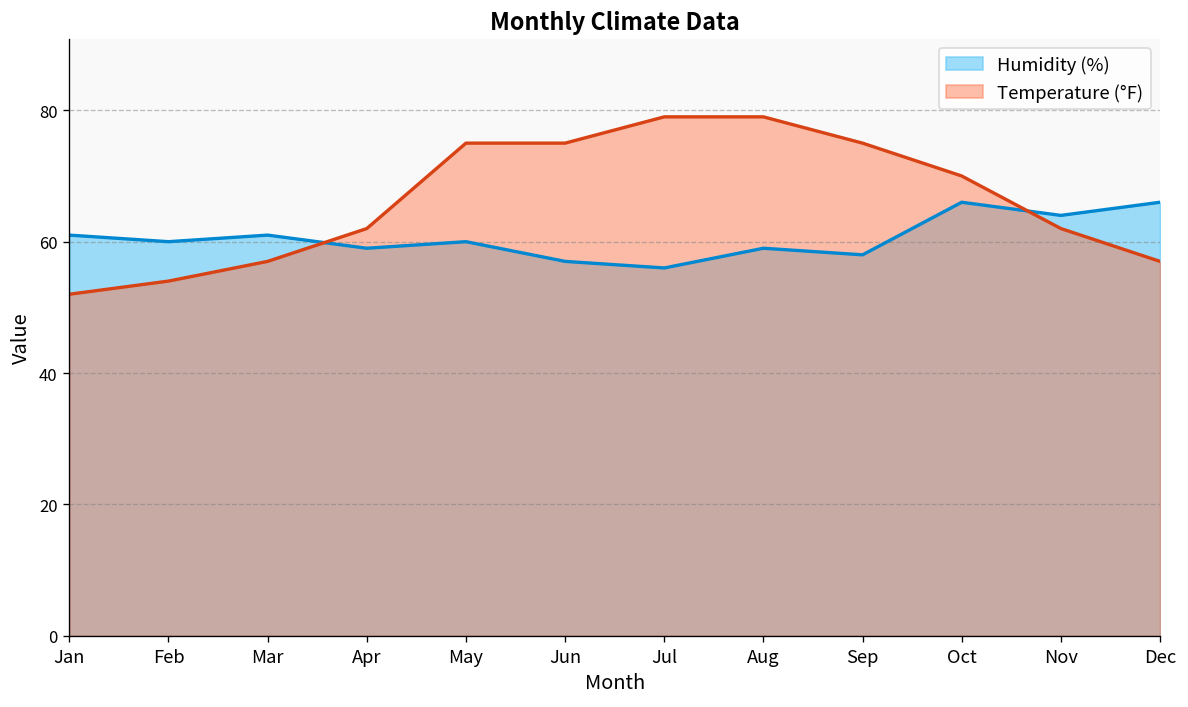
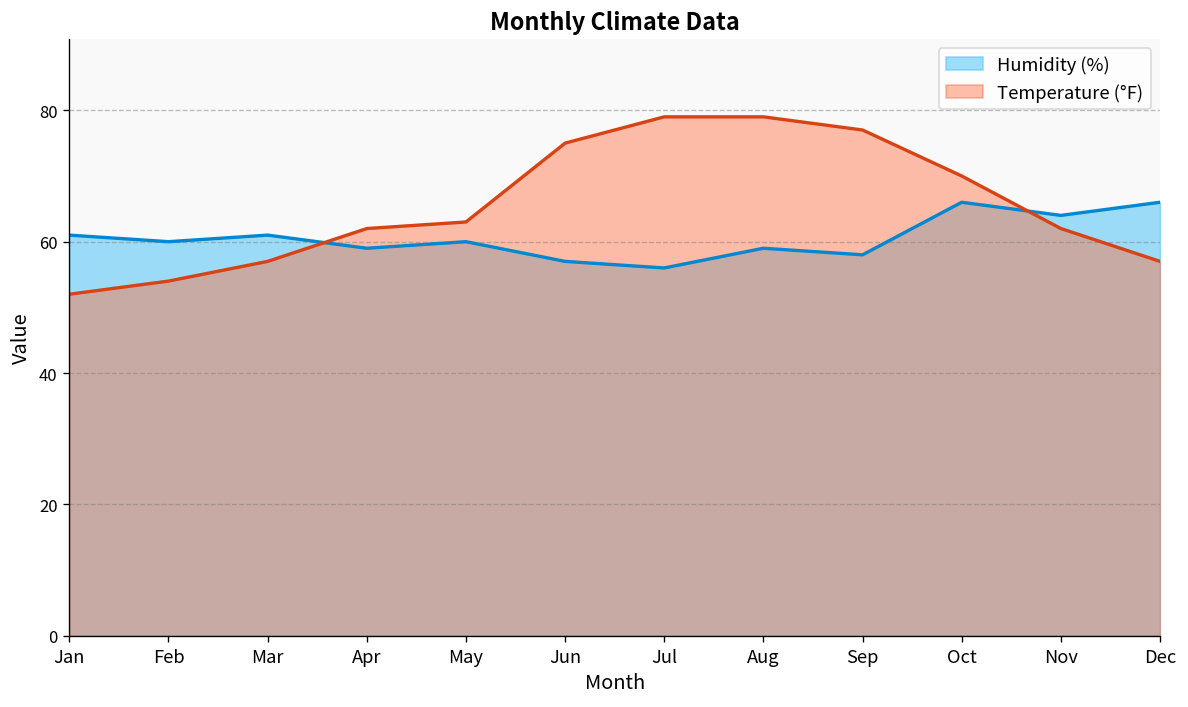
Temperature (°F), May: 75 -> 63
Temperature (°F), Sep: 75 -> 77
